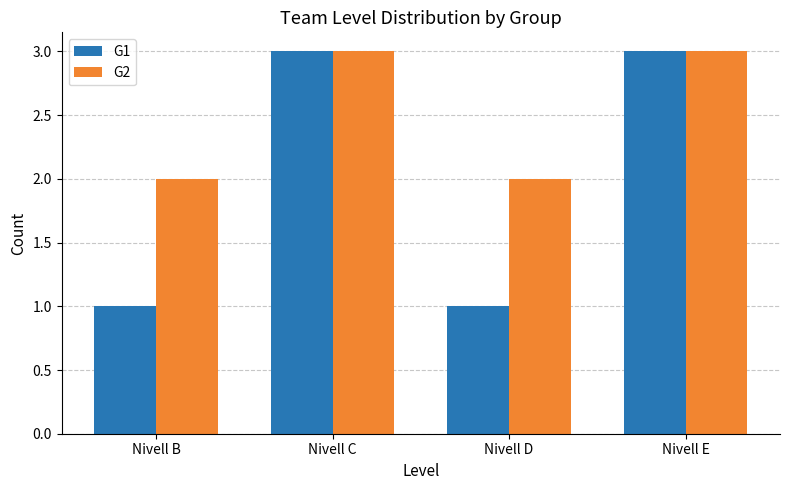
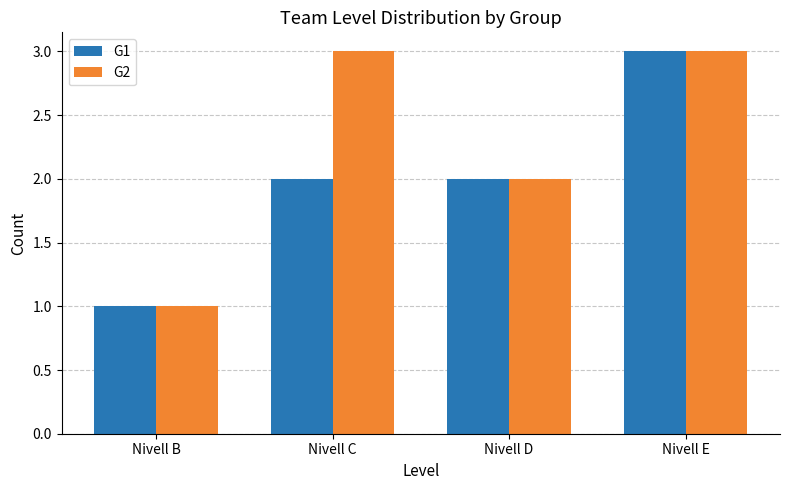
G2, Nivell B: 2 -> 1
G1, Nivell C: 3 -> 2
G1, Nivell D: 1 -> 2
